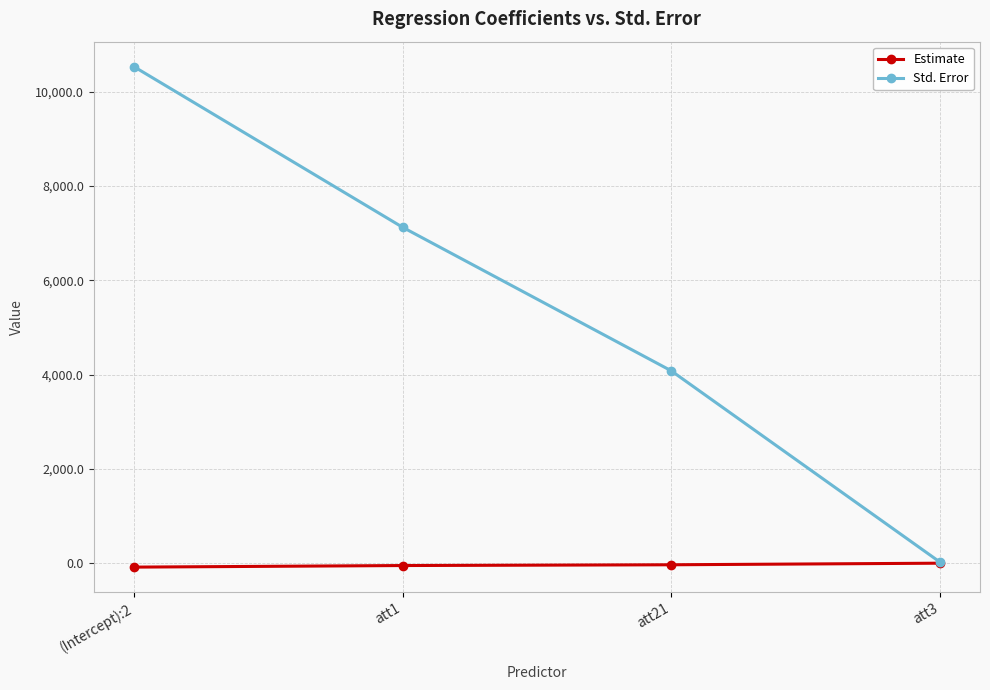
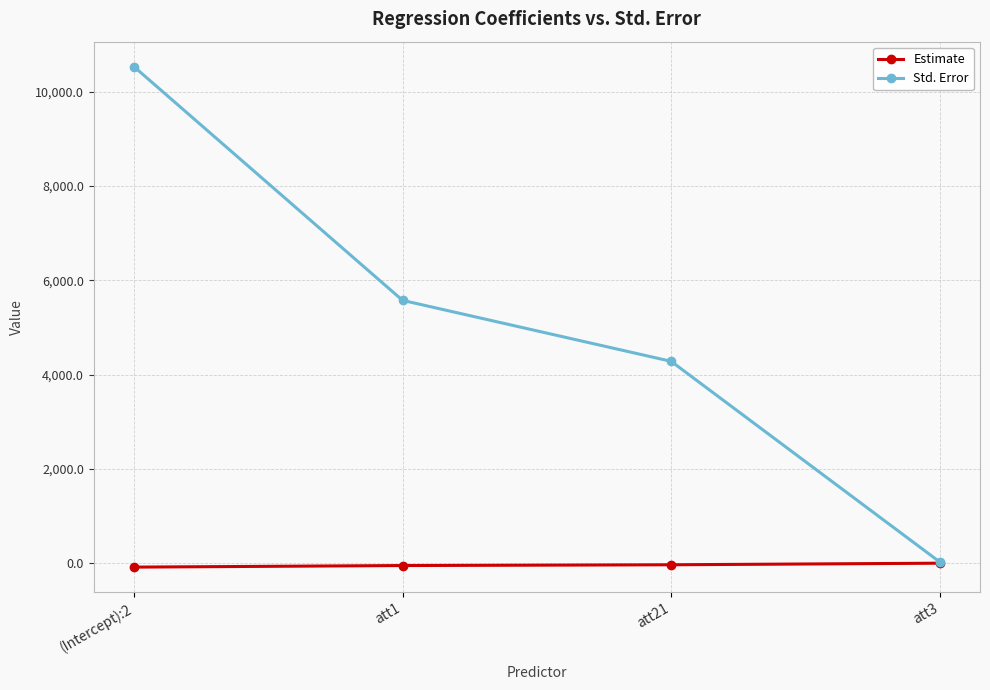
Std. Error, att1: 7,100 -> 5,600
Std. Error, att21: 4,100 -> 4,300
